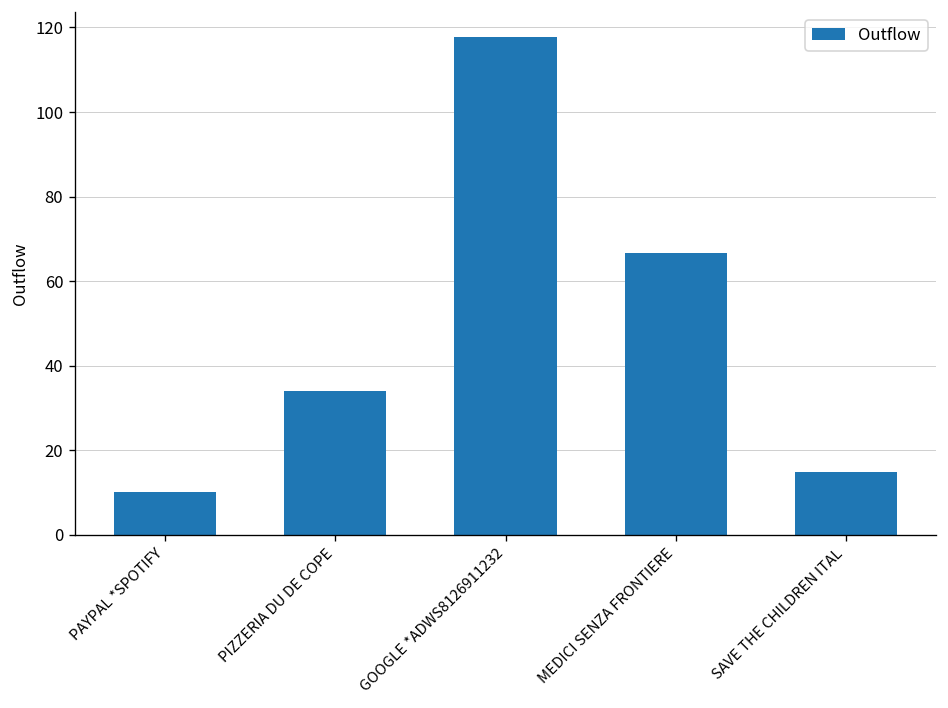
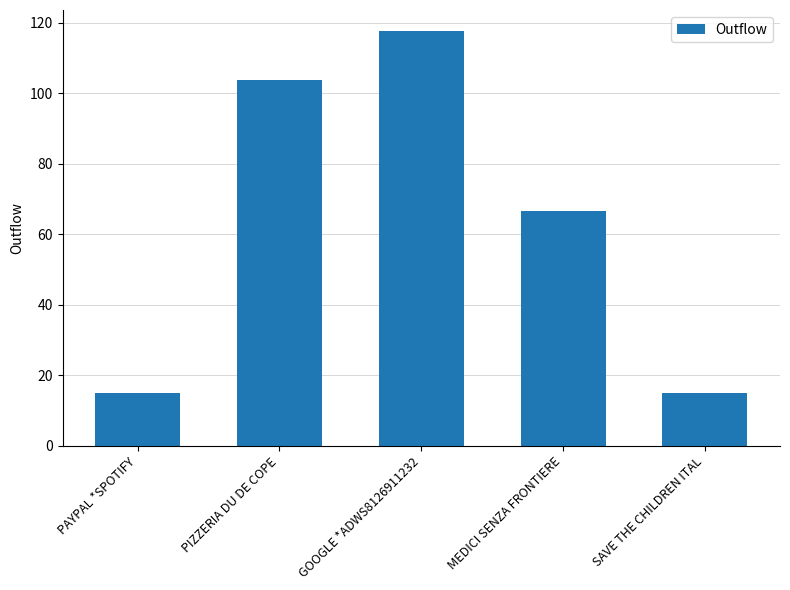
PAYPAL *SPOTIFY: 10 -> 15
PIZZERIA DU DE COPE: 34 -> 104
